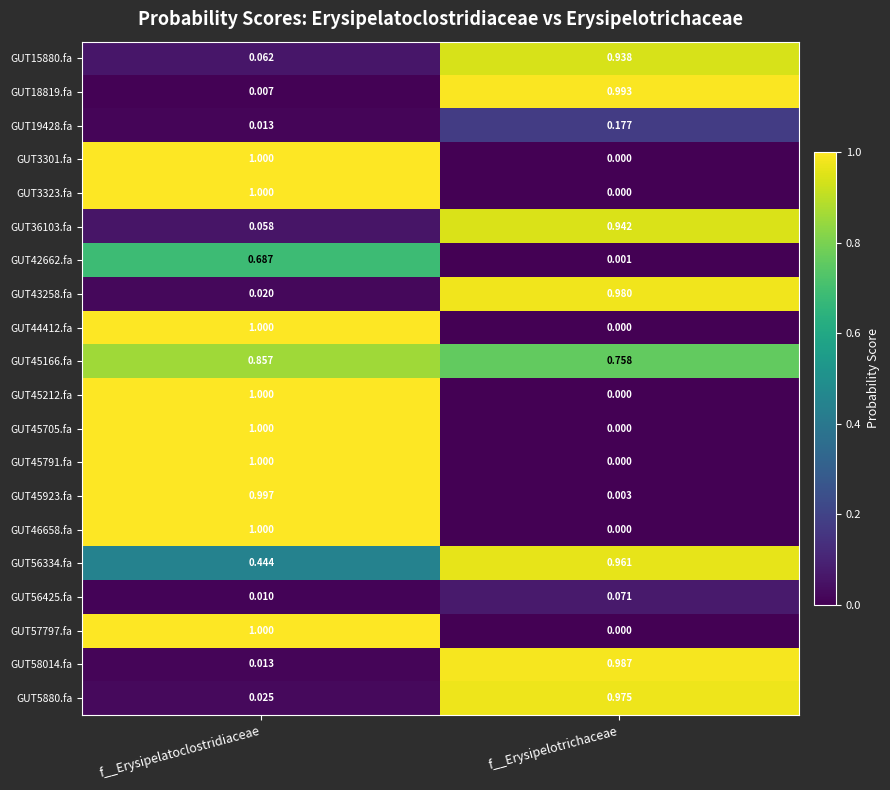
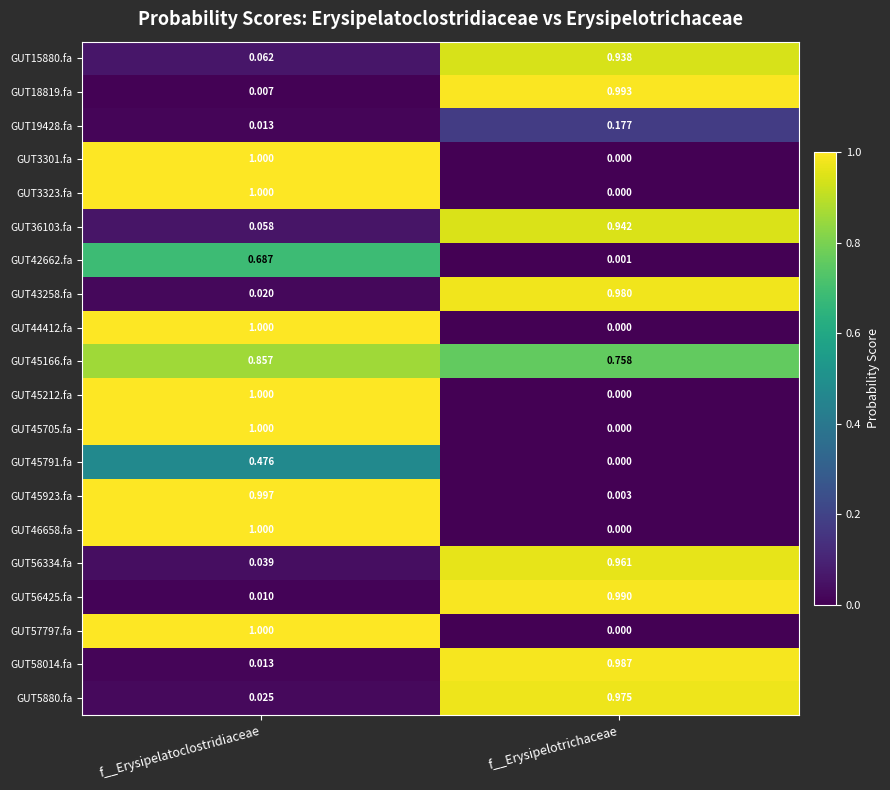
GUT45791.fa, f__Erysipelatoclostridiaceae: 1.000 -> 0.476
GUT56334.fa, f__Erysipelatoclostridiaceae: 0.444 -> 0.039
GUT56425.fa, f__Erysipelotrichaceae: 0.071 -> 0.990
